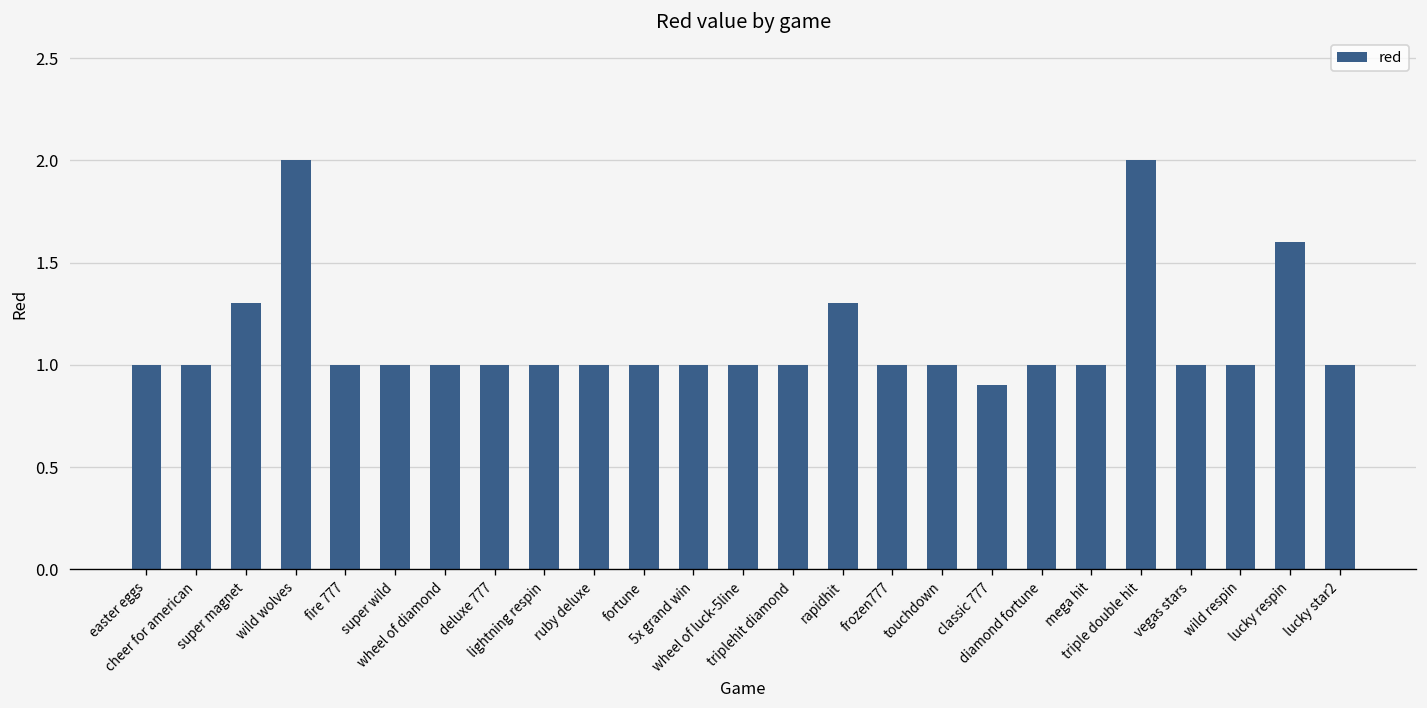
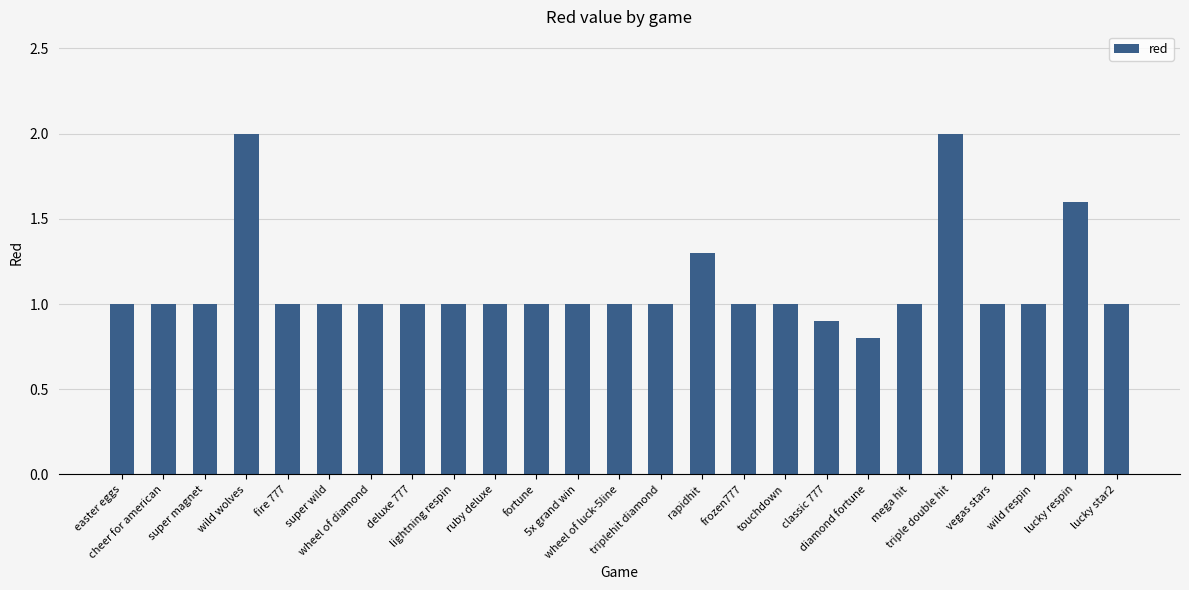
super magnet: 1.3 -> 1.0
diamond fortune: 1.0 -> 0.8
